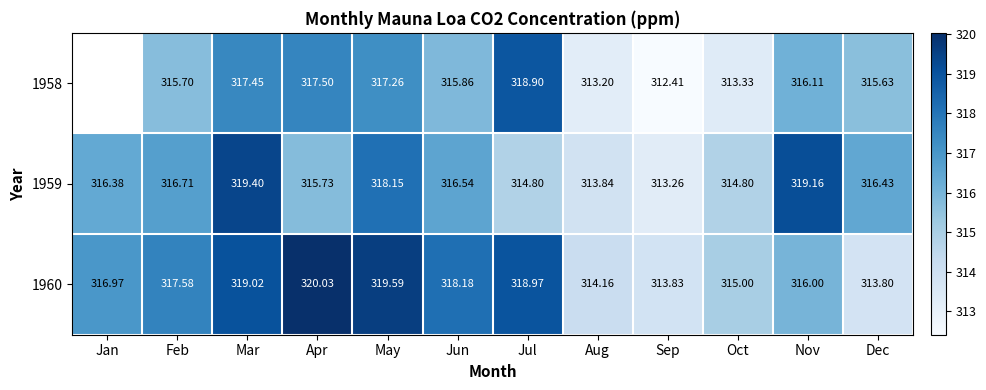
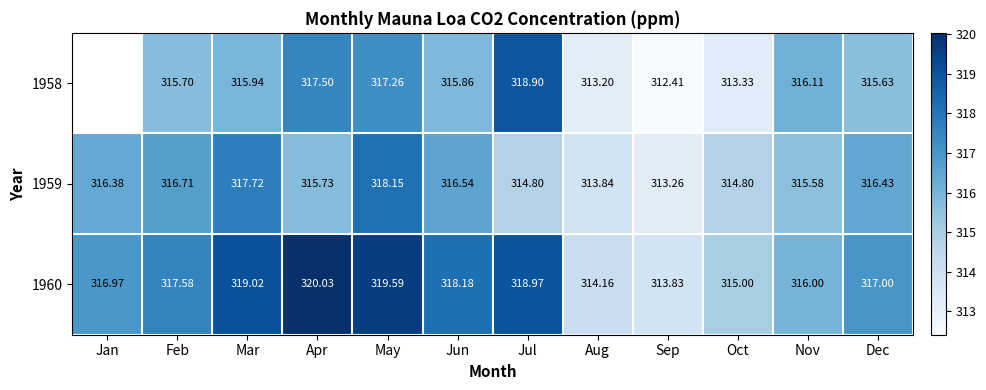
1958, Mar: 317.45 -> 315.94
1959, Mar: 319.40 -> 317.72
1959, Nov: 319.16 -> 315.58
1960, Dec: 313.80 -> 317.00
